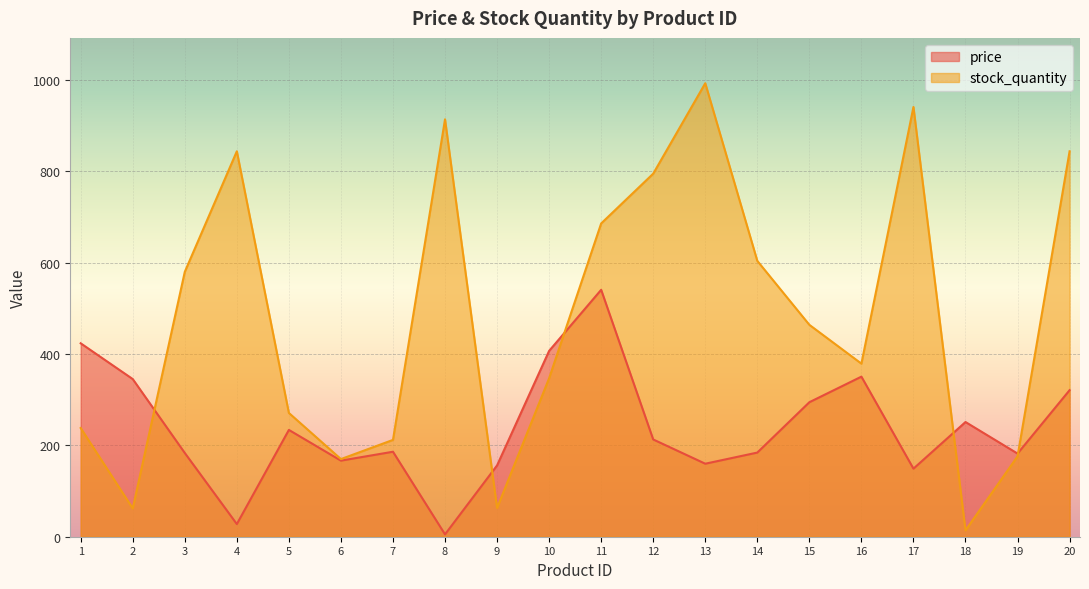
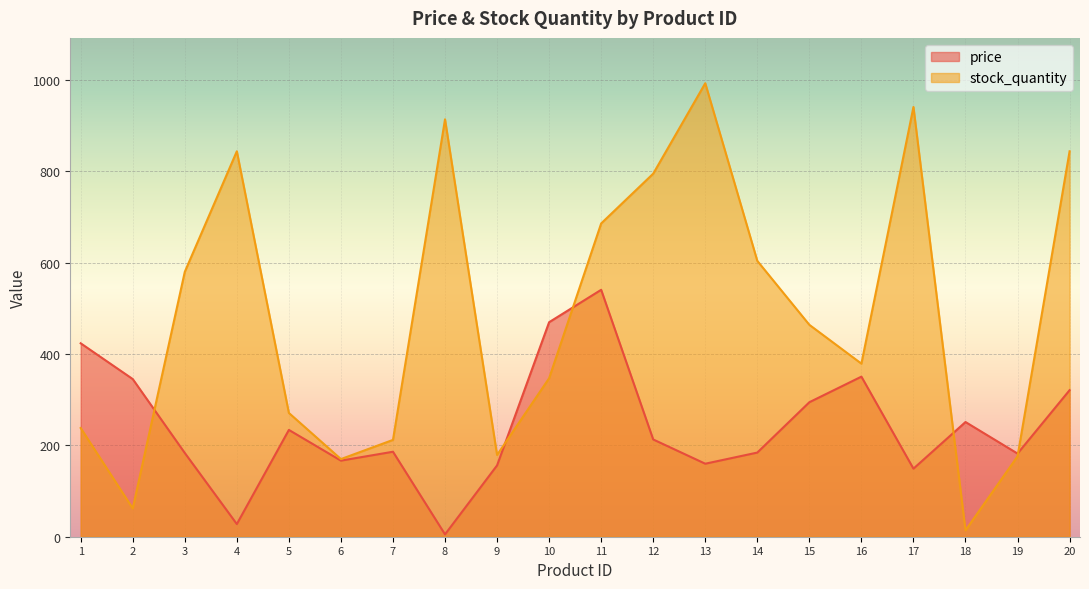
stock_quantity, 9: 60 -> 180
price, 10: 410 -> 470
